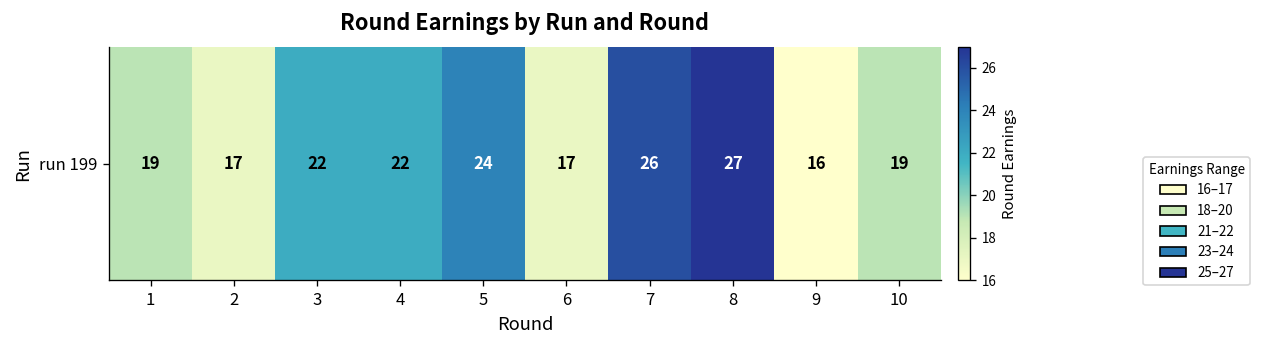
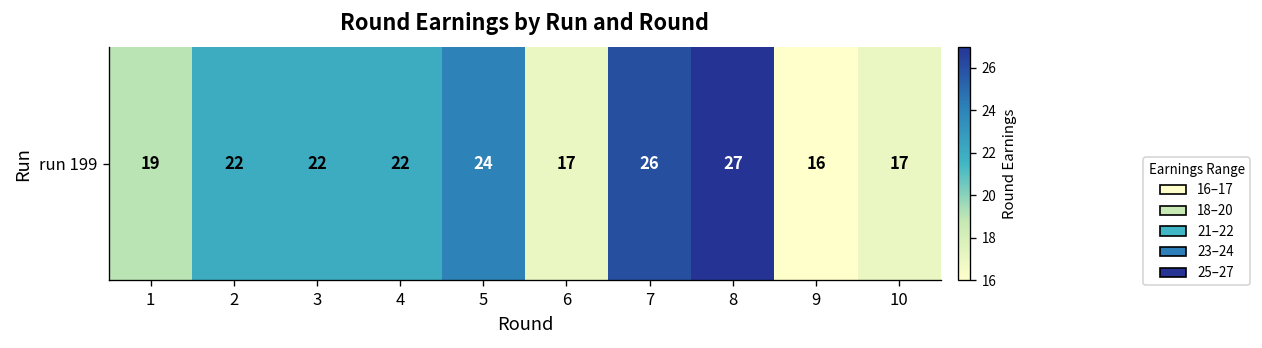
run 199, 2: 17 -> 22
run 199, 10: 19 -> 17
